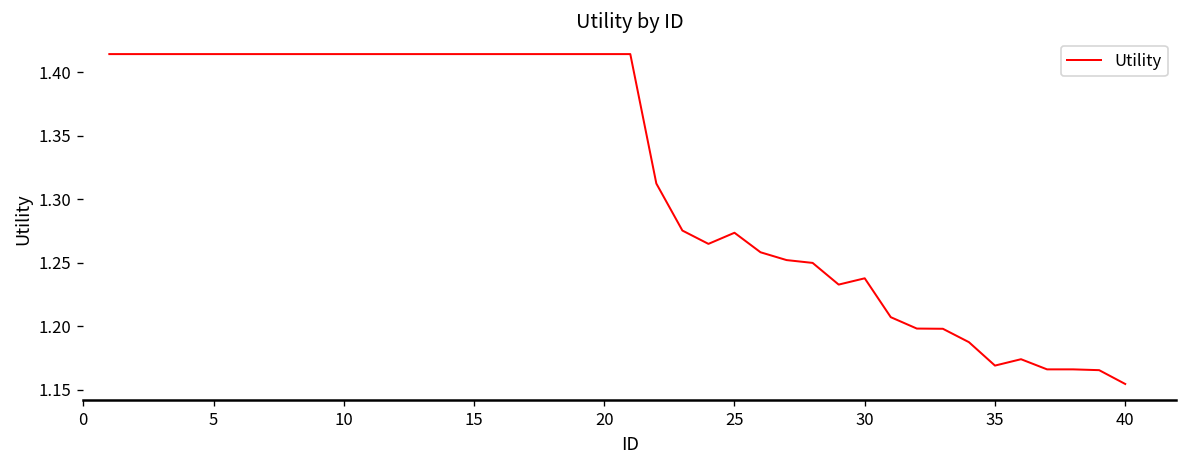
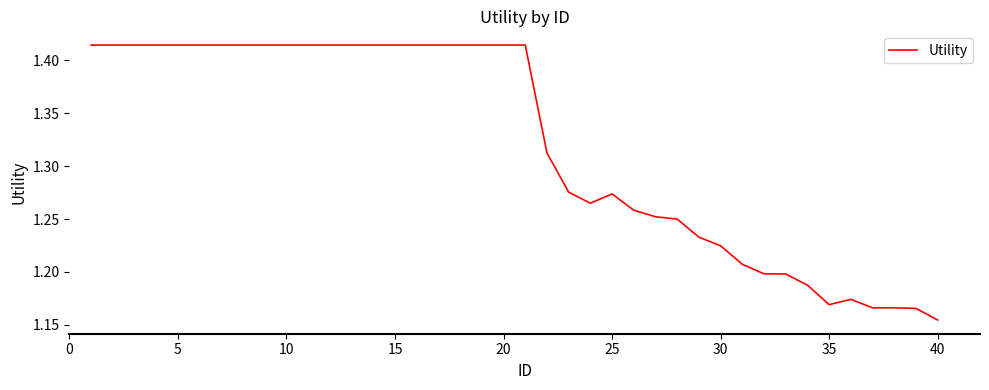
30: 1.238 -> 1.225
